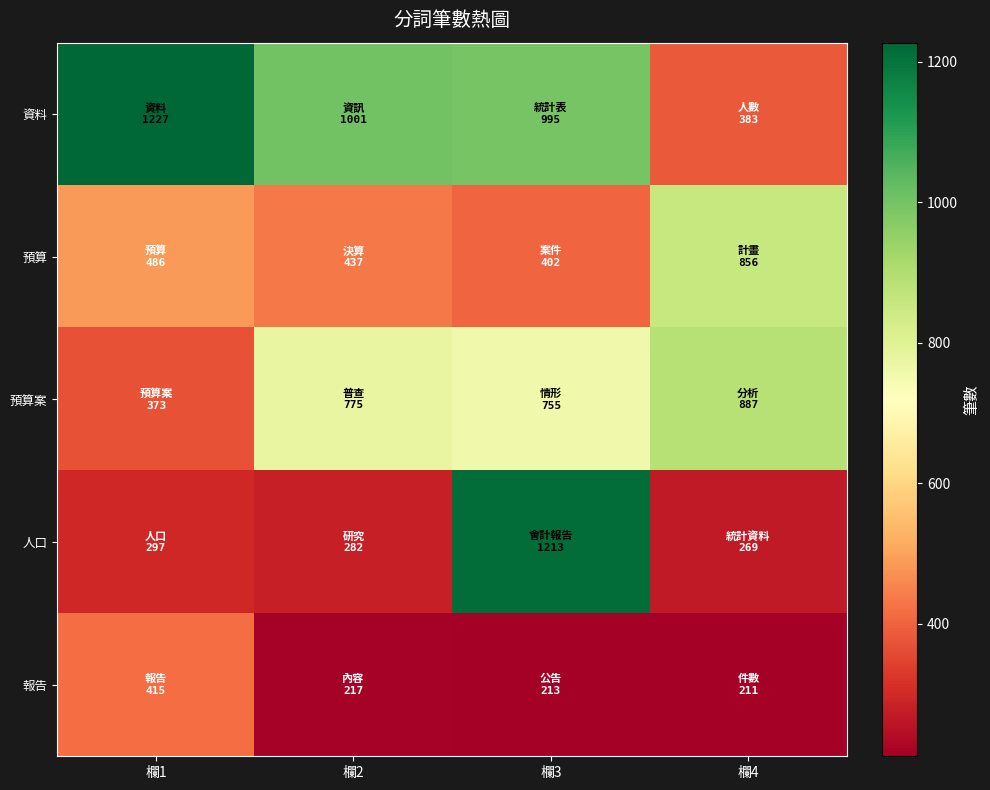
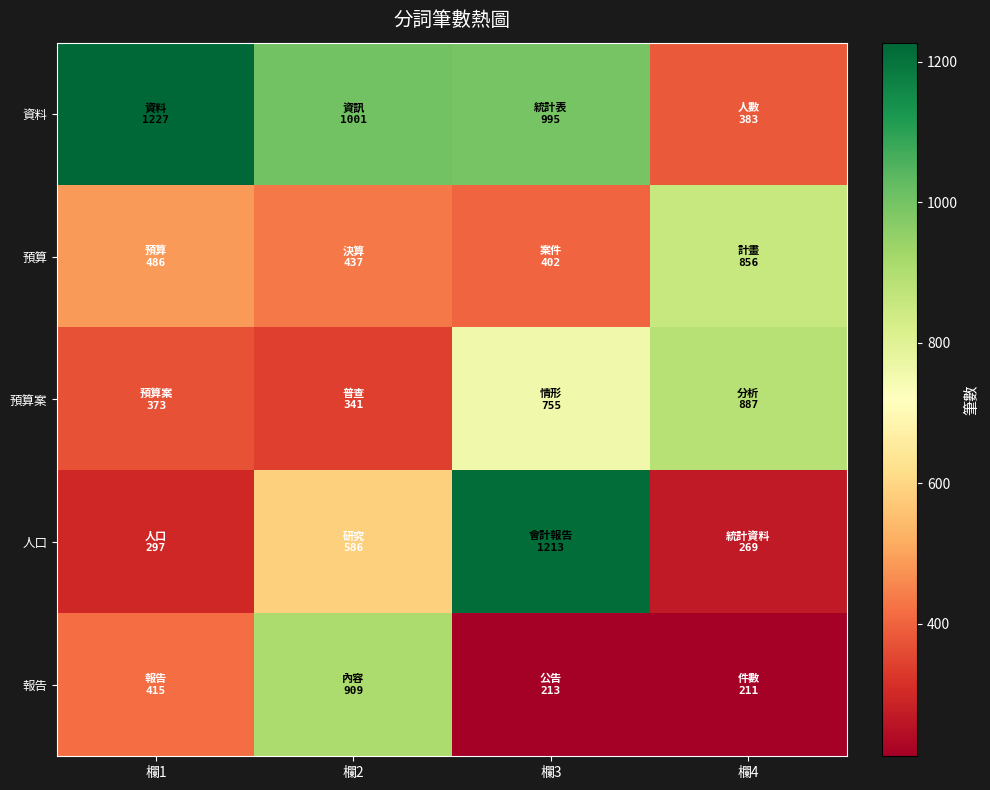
預算案, 欄2: 775 -> 341
人口, 欄2: 282 -> 586
報告, 欄2: 217 -> 909
